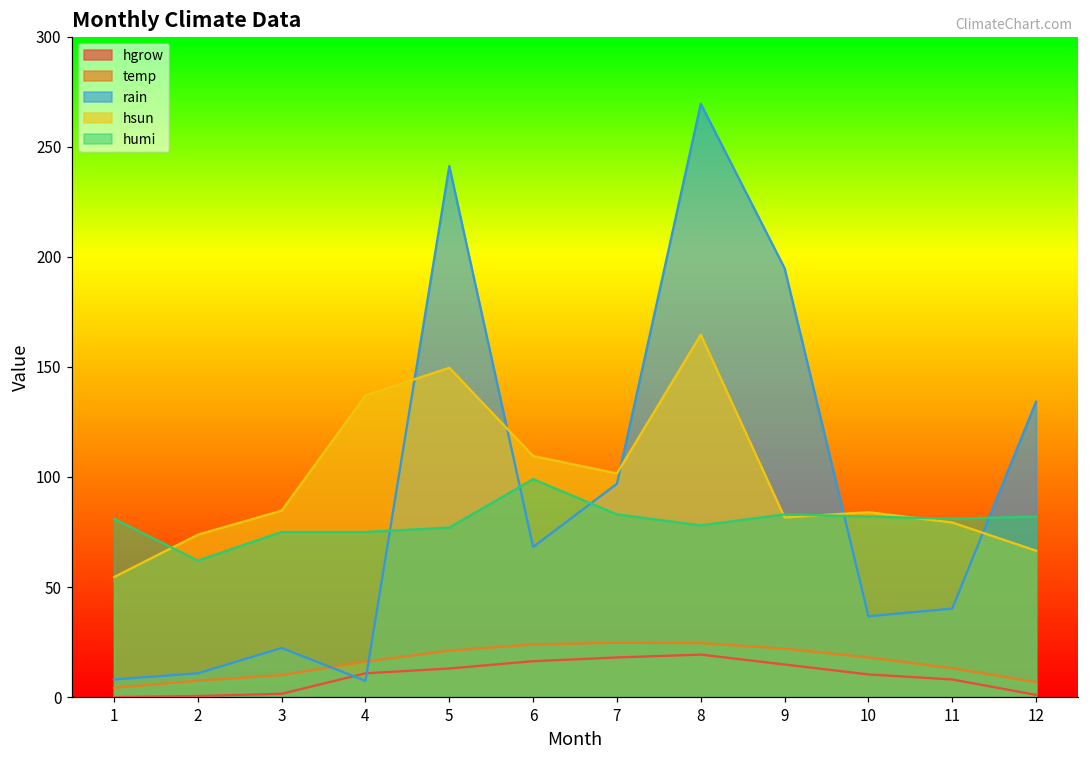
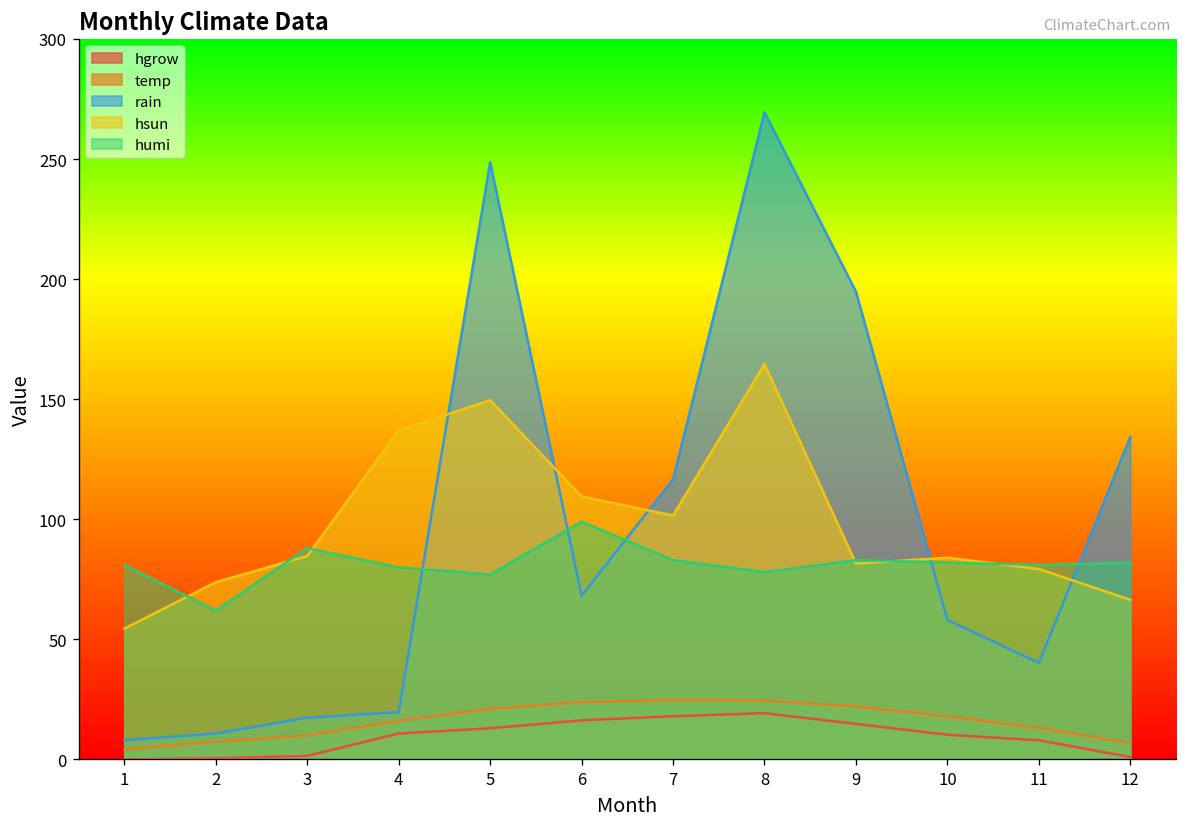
rain, 3: 22 -> 17
humi, 3: 75 -> 88
rain, 4: 7 -> 20
humi, 4: 75 -> 80
rain, 5: 241 -> 249
rain, 7: 97 -> 117
rain, 10: 37 -> 58
